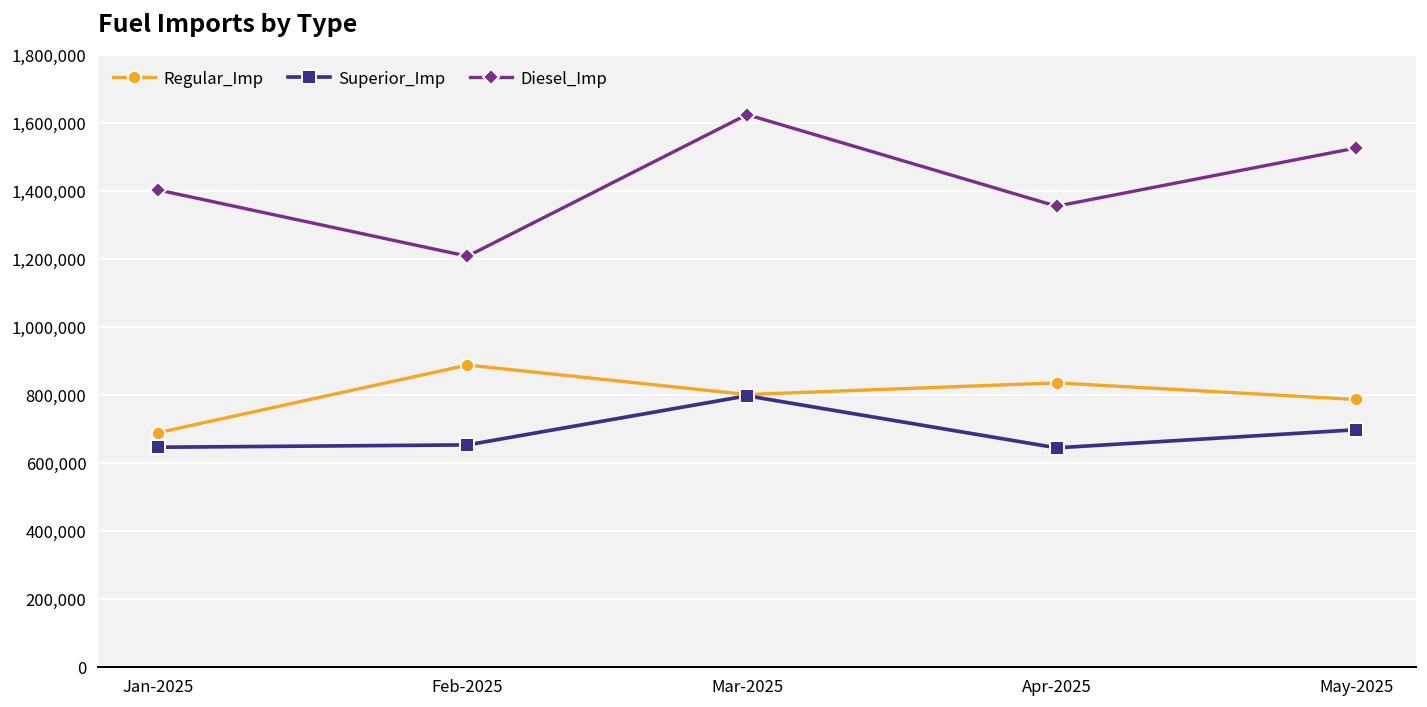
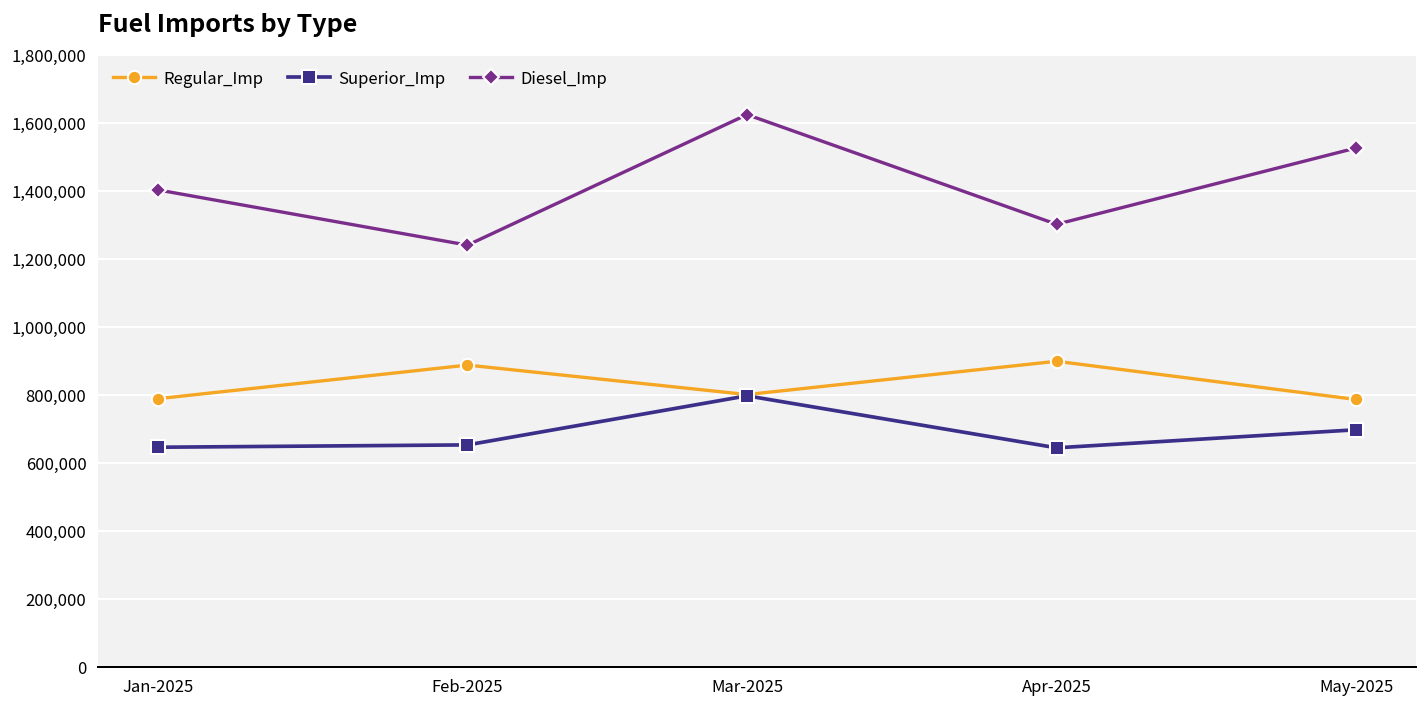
Regular_Imp, Jan-2025: 690,000 -> 790,000
Diesel_Imp, Feb-2025: 1,210,000 -> 1,240,000
Regular_Imp, Apr-2025: 830,000 -> 900,000
Diesel_Imp, Apr-2025: 1,350,000 -> 1,300,000
